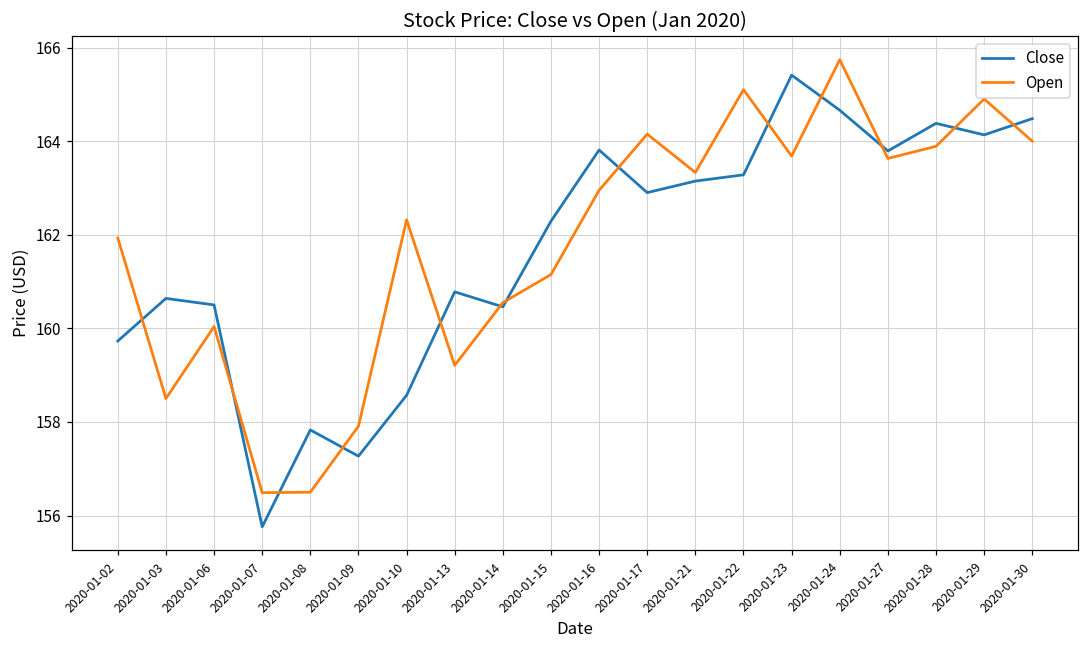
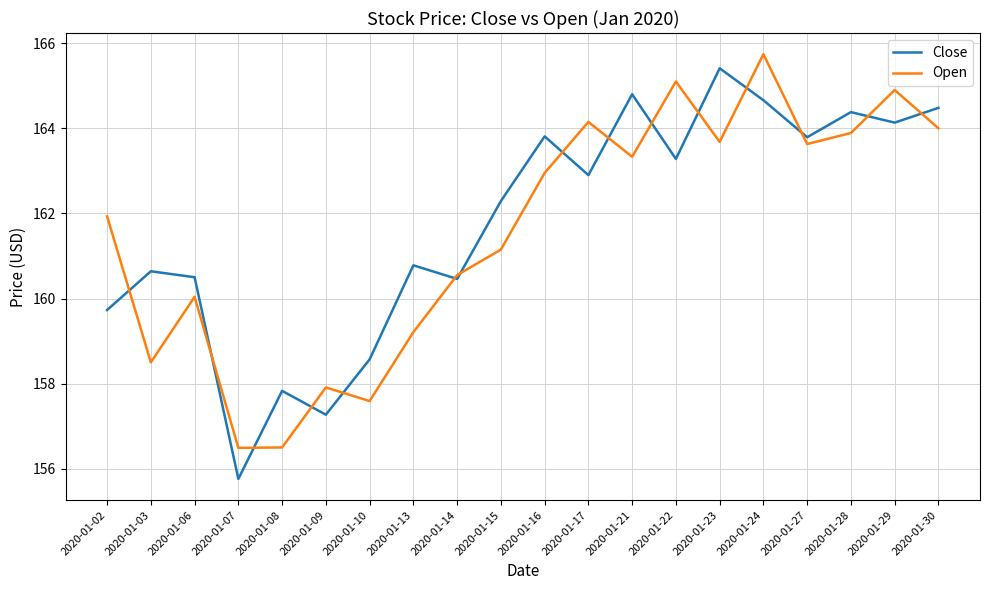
Open, 2020-01-10: 162.3 -> 157.6
Close, 2020-01-21: 163.1 -> 164.8
